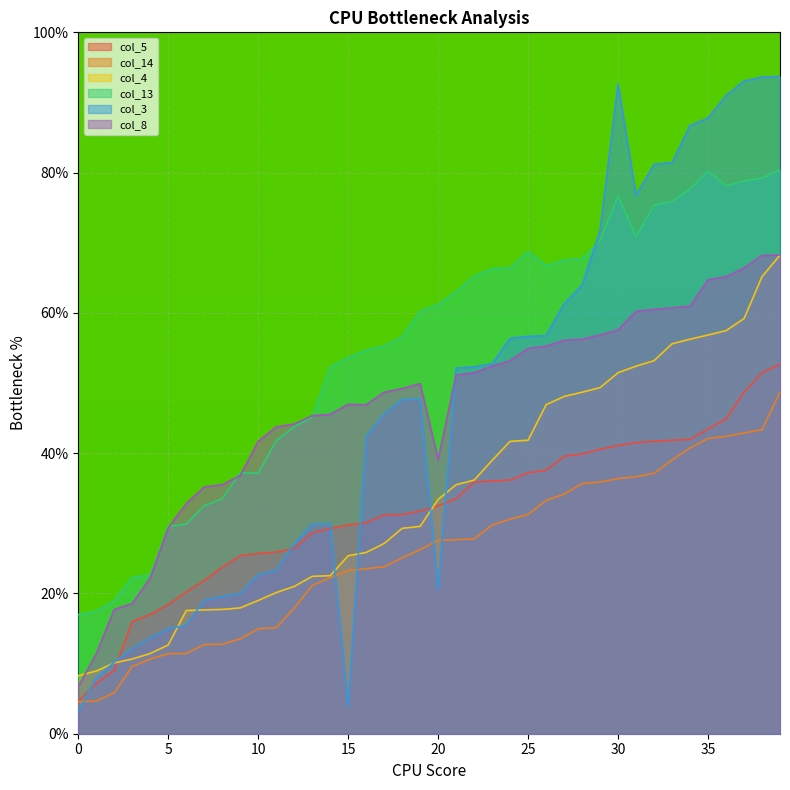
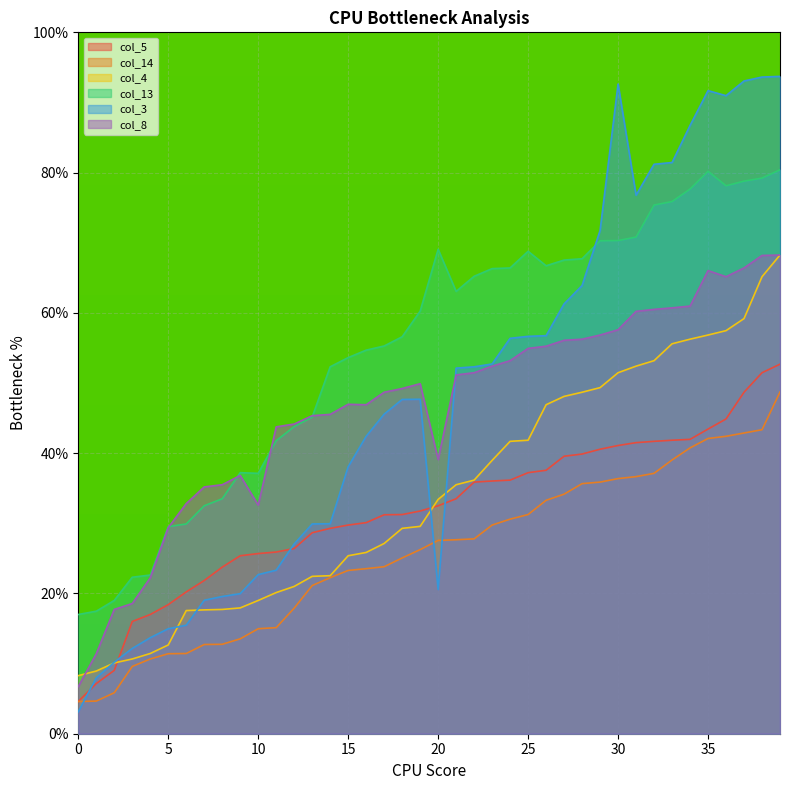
col_8, 10: 42% -> 33%
col_3, 15: 4% -> 38%
col_13, 20: 61% -> 69%
col_13, 30: 77% -> 70%
col_3, 35: 88% -> 92%
col_8, 35: 65% -> 66%
